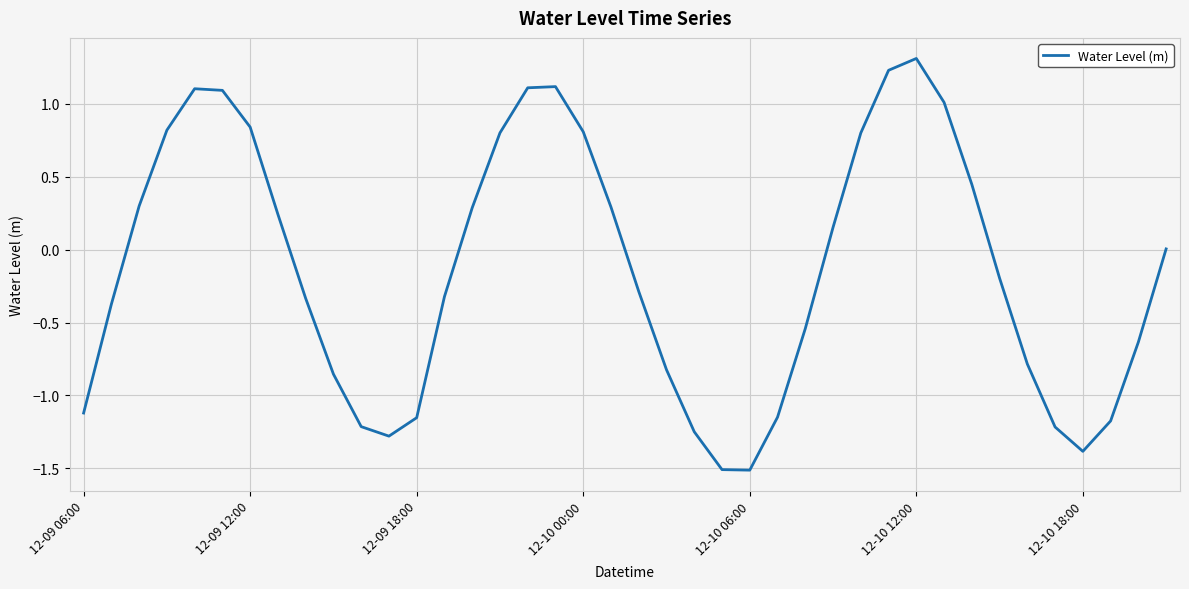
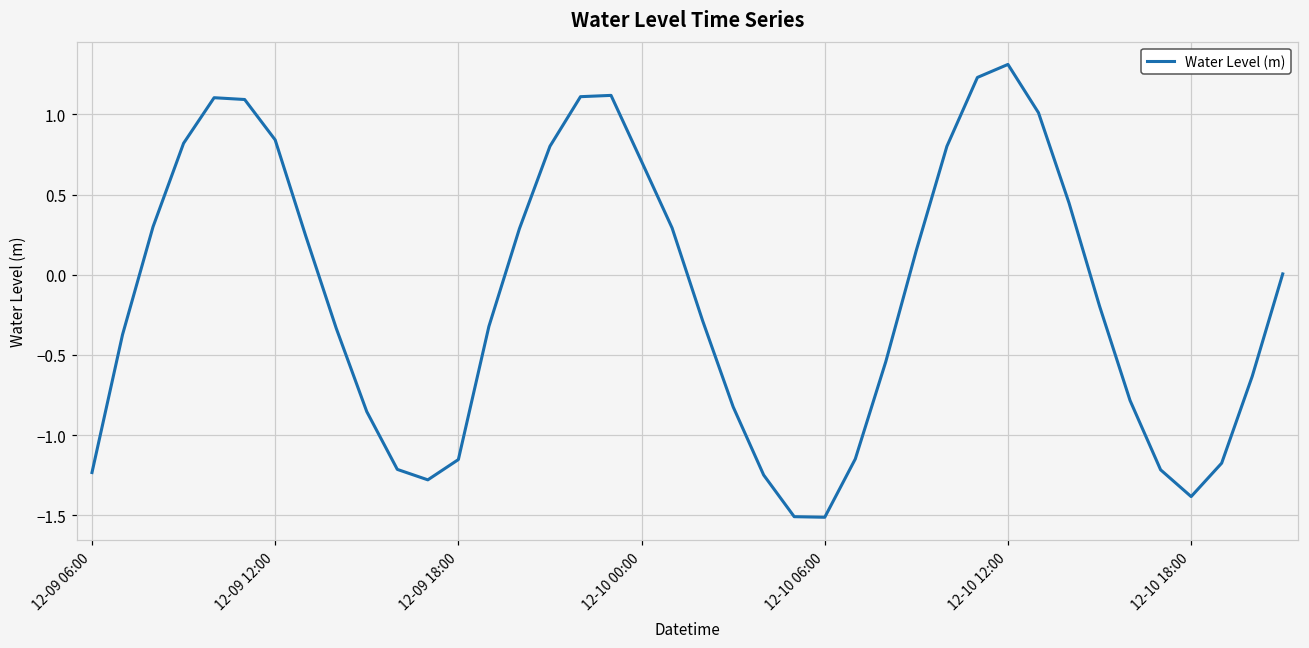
12-09 06:00: -1.12 -> -1.23
12-10 00:00: 0.81 -> 0.71
